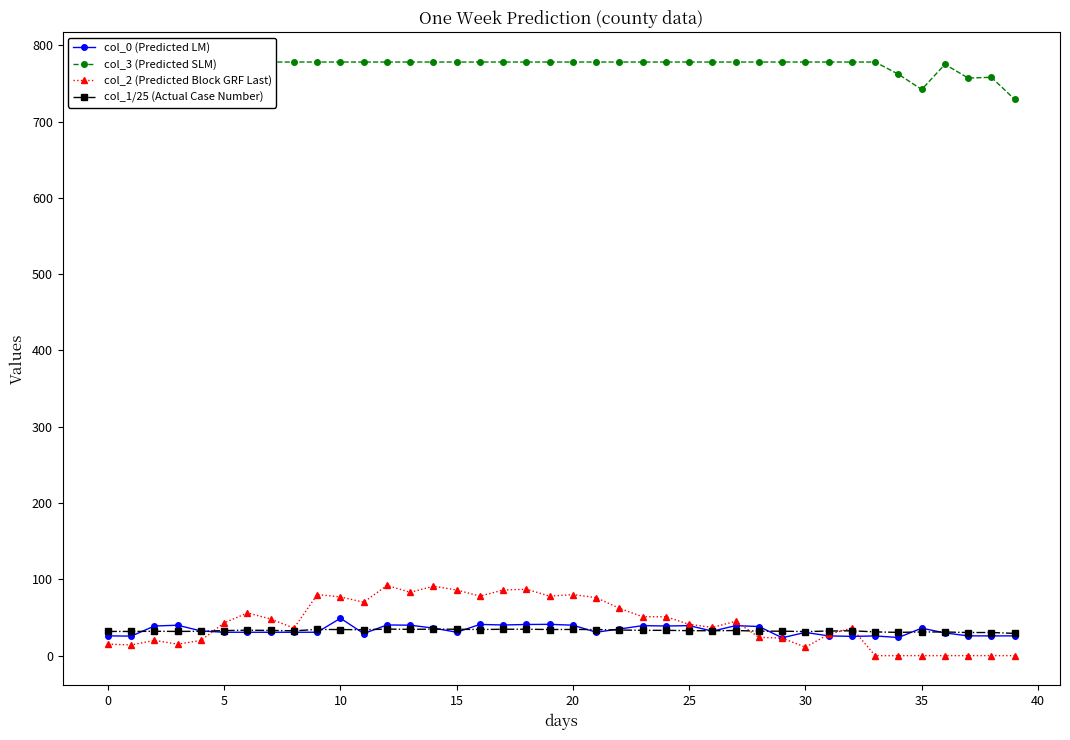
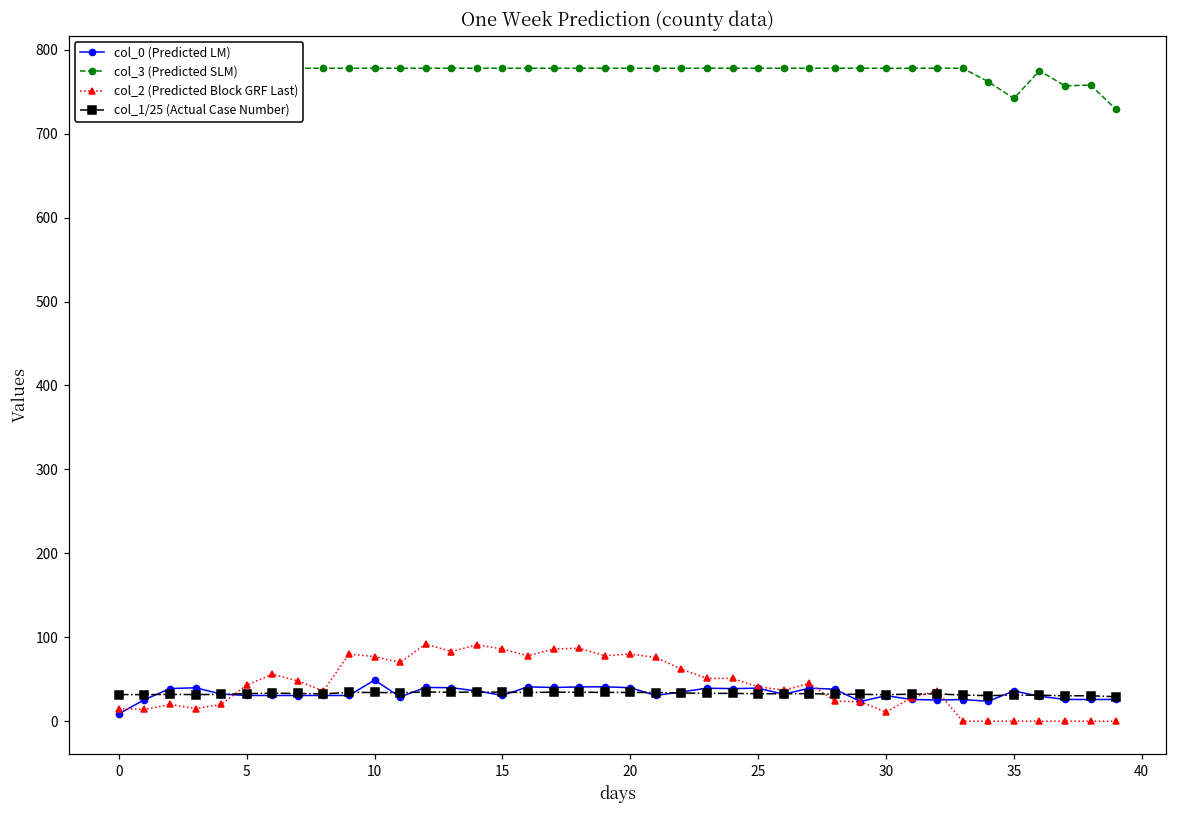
col_0 (Predicted LM), 0: 30 -> 10
